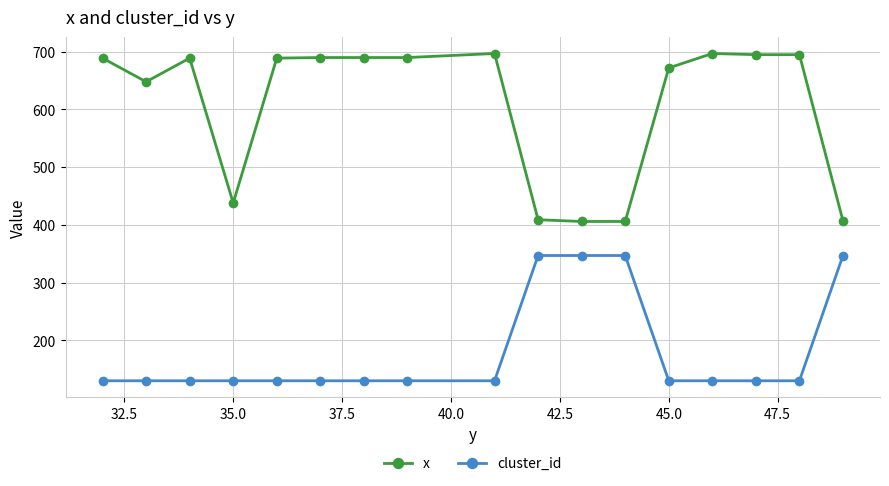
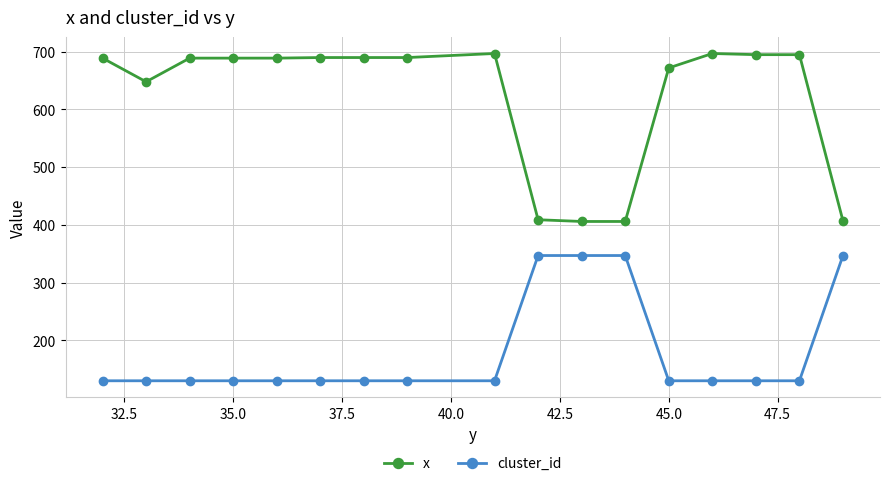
x, 35.0: 440 -> 690
